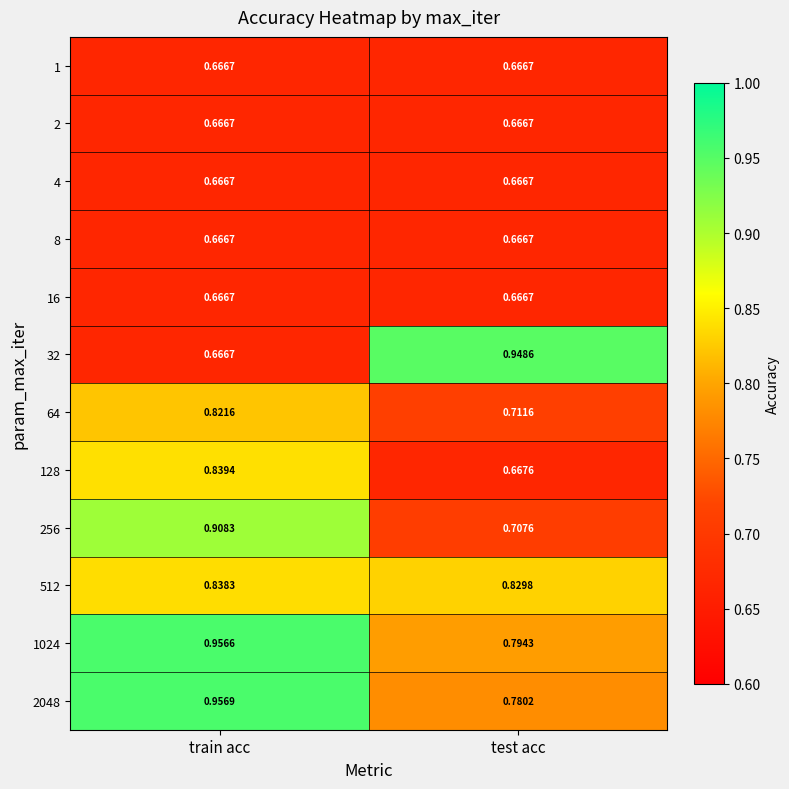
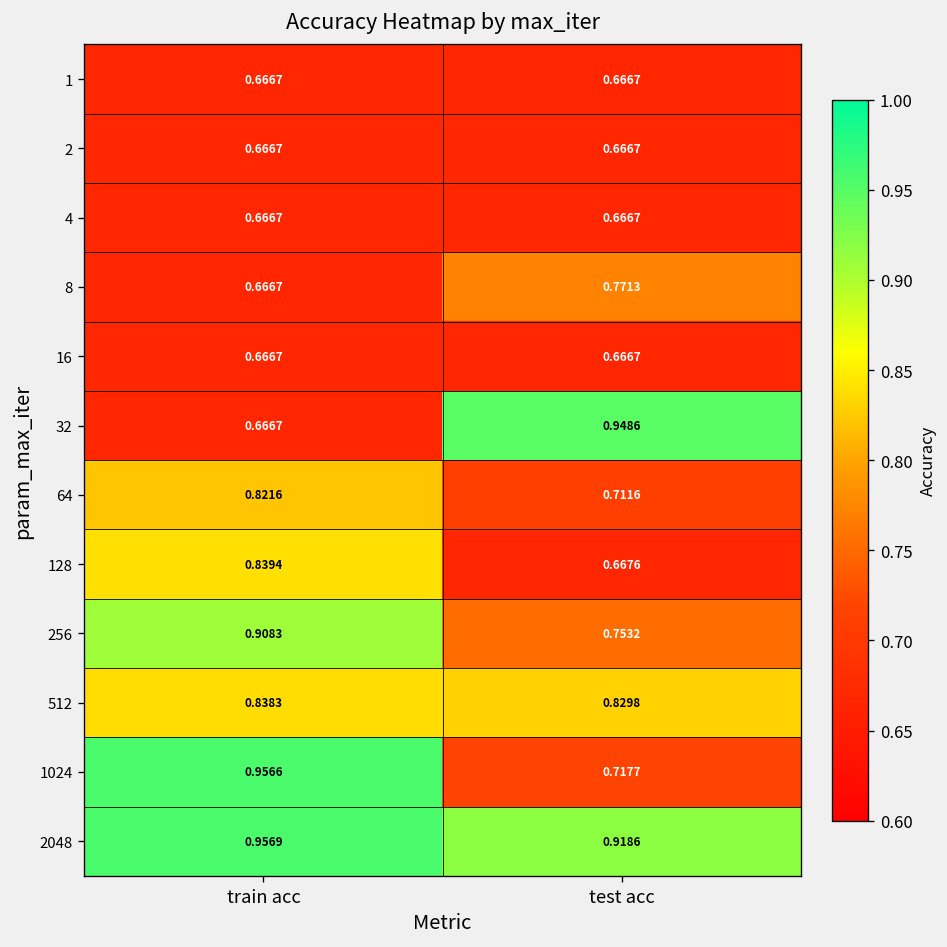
8, test acc: 0.6667 -> 0.7713
256, test acc: 0.7076 -> 0.7532
1024, test acc: 0.7943 -> 0.7177
2048, test acc: 0.7802 -> 0.9186
